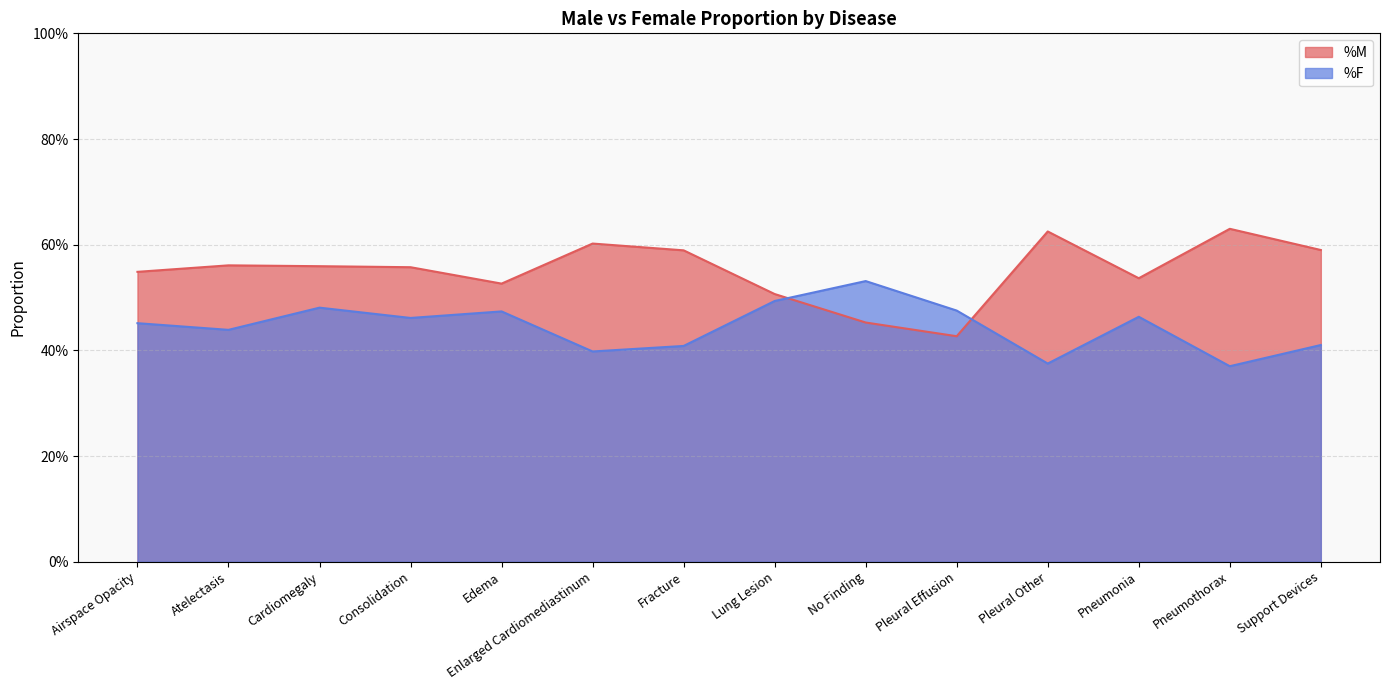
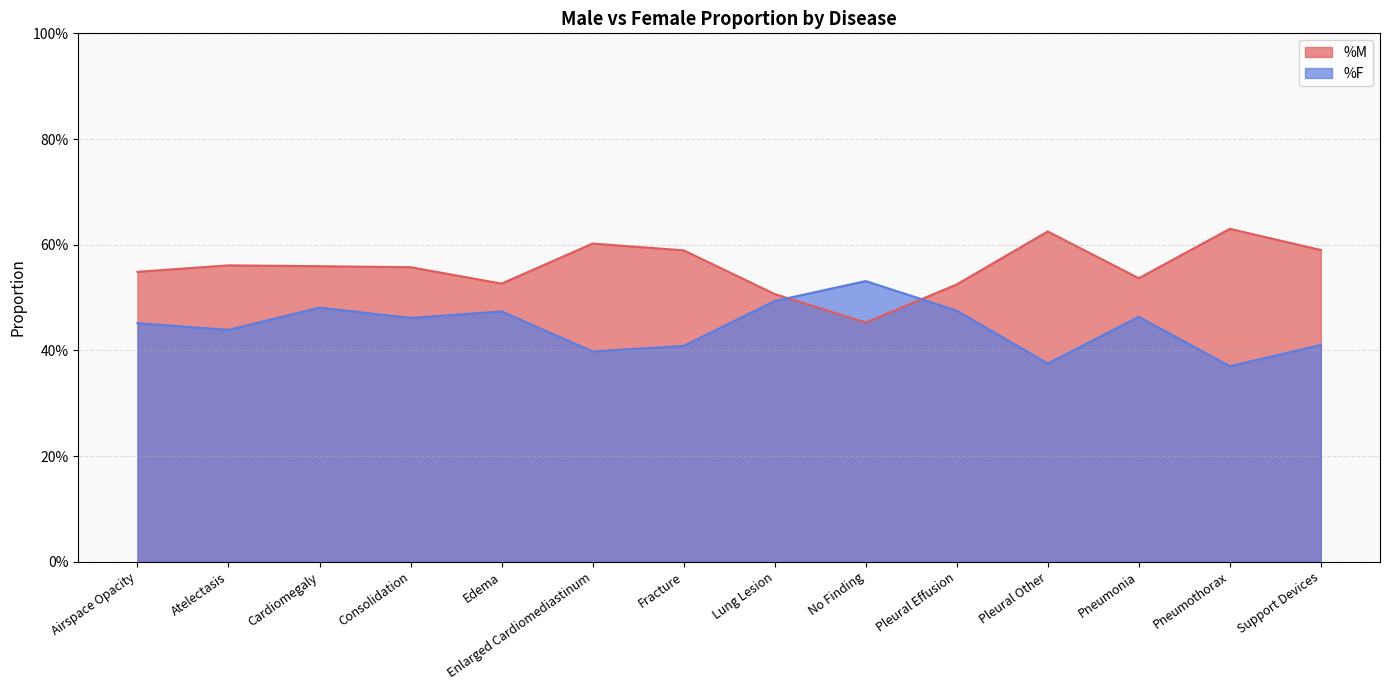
%M, Pleural Effusion: 43% -> 52%
